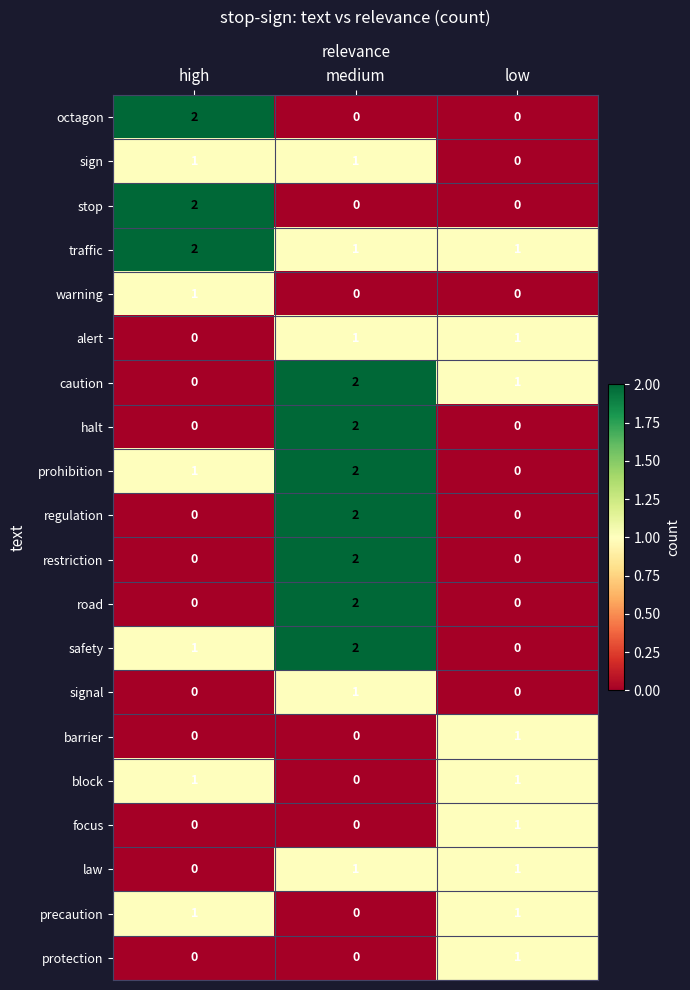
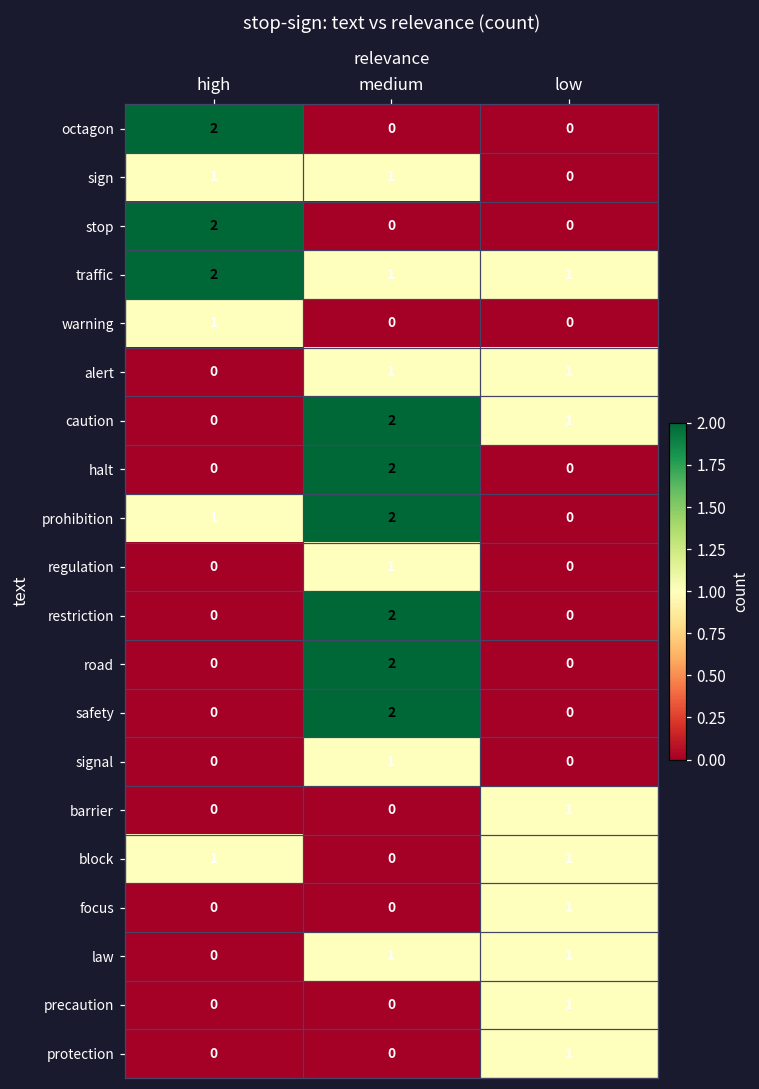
regulation, medium: 2 -> 1
safety, high: 1 -> 0
precaution, high: 1 -> 0
